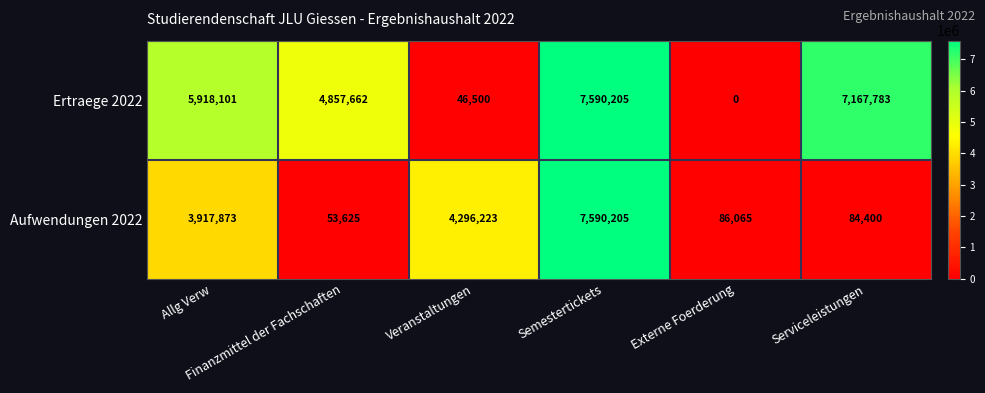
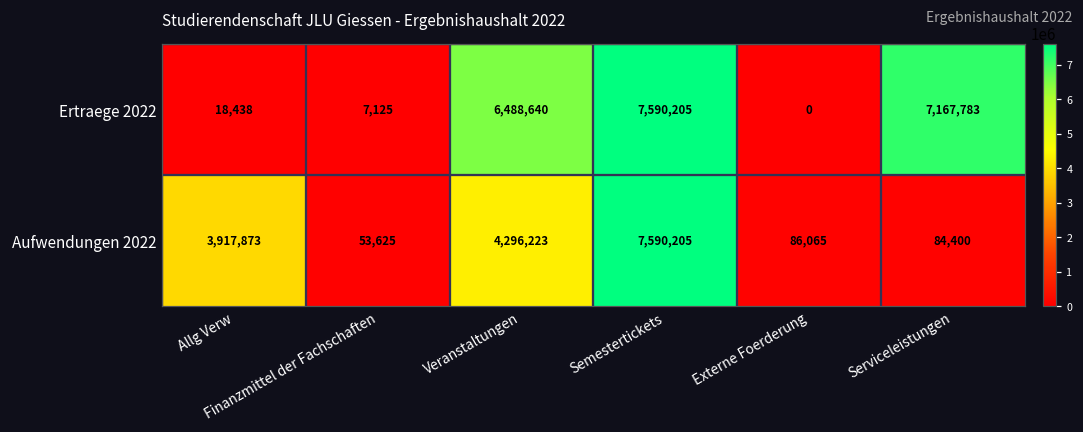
Ertraege 2022, Allg Verw: 5,918,101 -> 18,438
Ertraege 2022, Finanzmittel der Fachschaften: 4,857,662 -> 7,125
Ertraege 2022, Veranstaltungen: 46,500 -> 6,488,640
